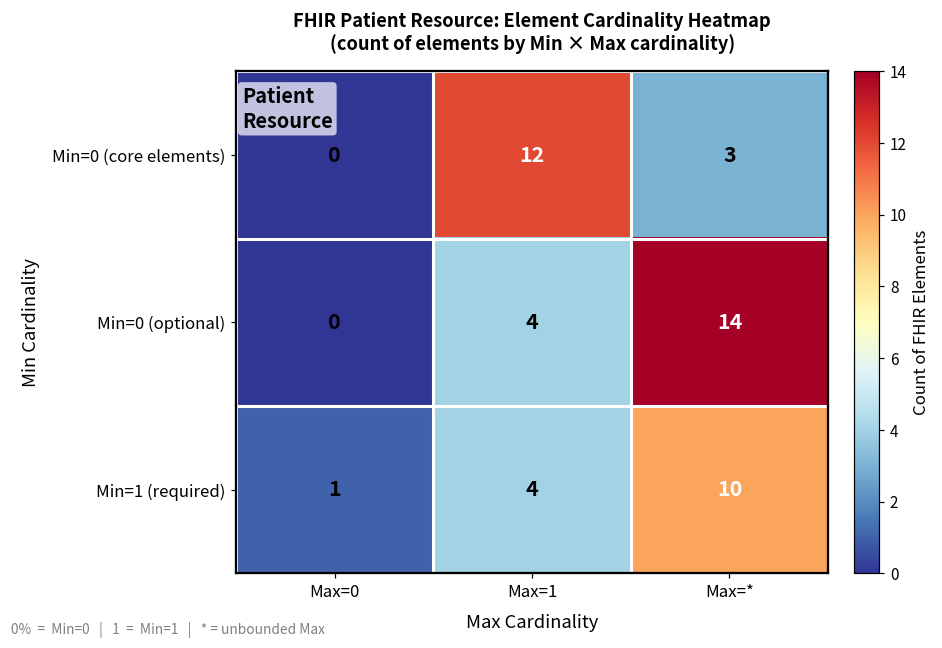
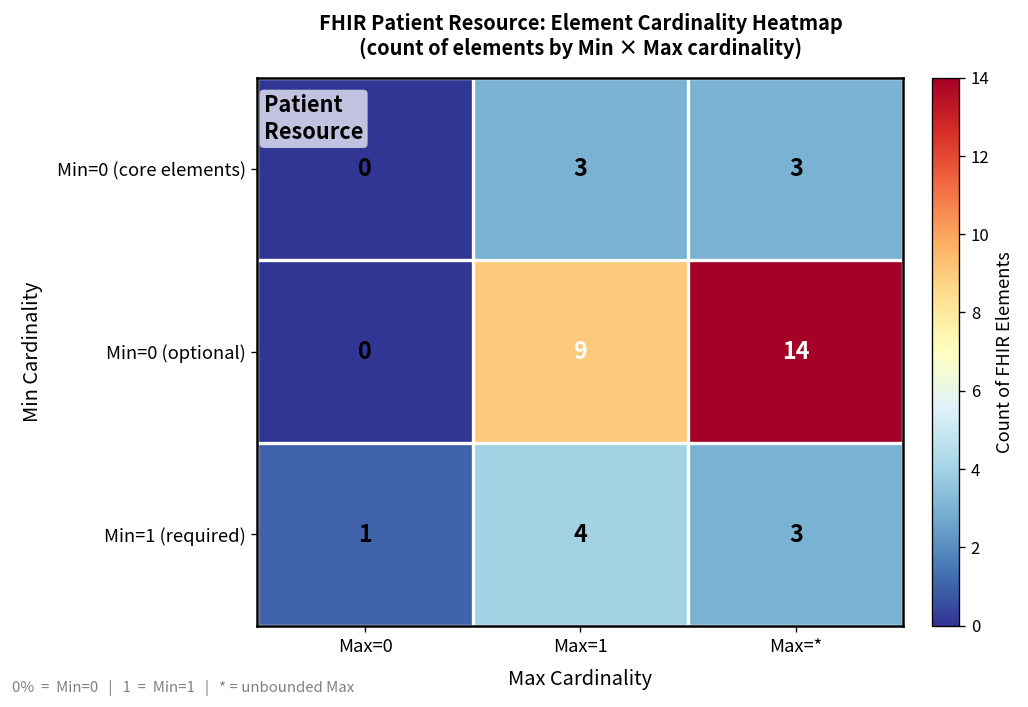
Min=0 (core elements), Max=1: 12 -> 3
Min=0 (optional), Max=1: 4 -> 9
Min=1 (required), Max=*: 10 -> 3
